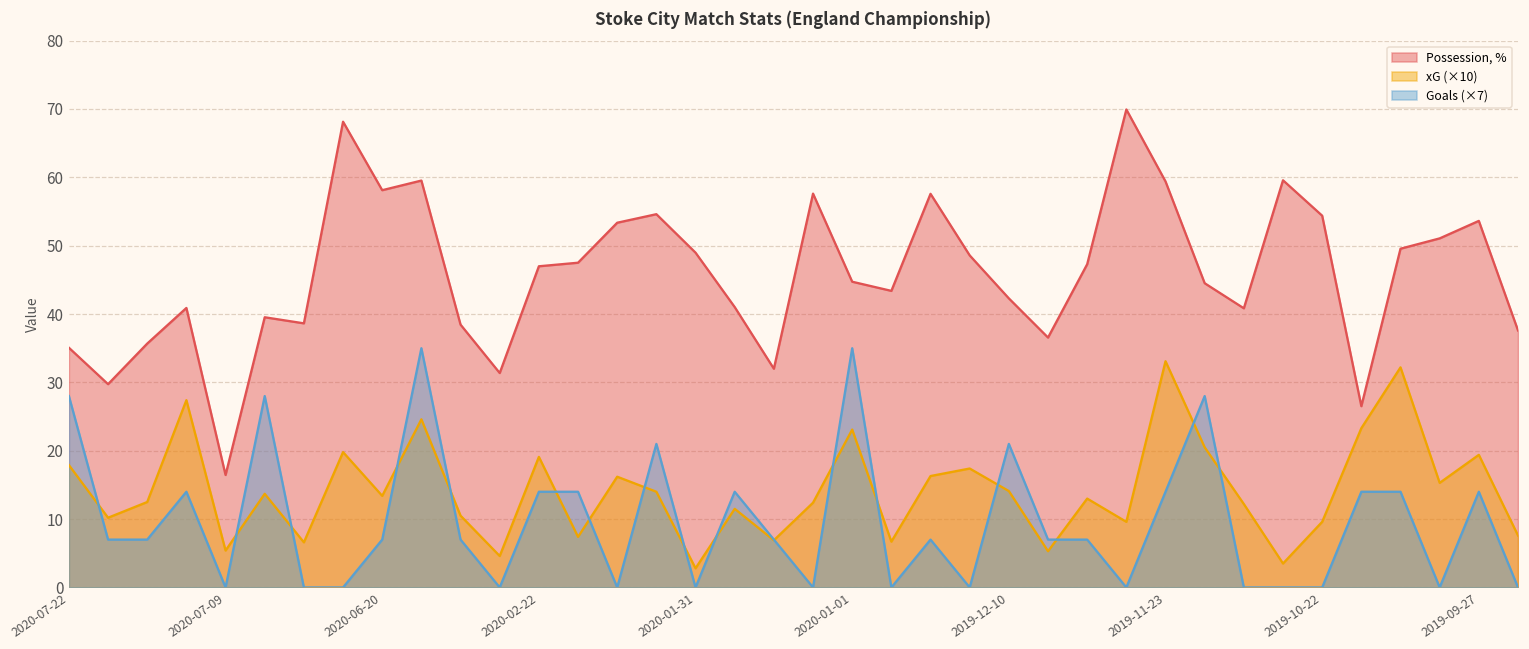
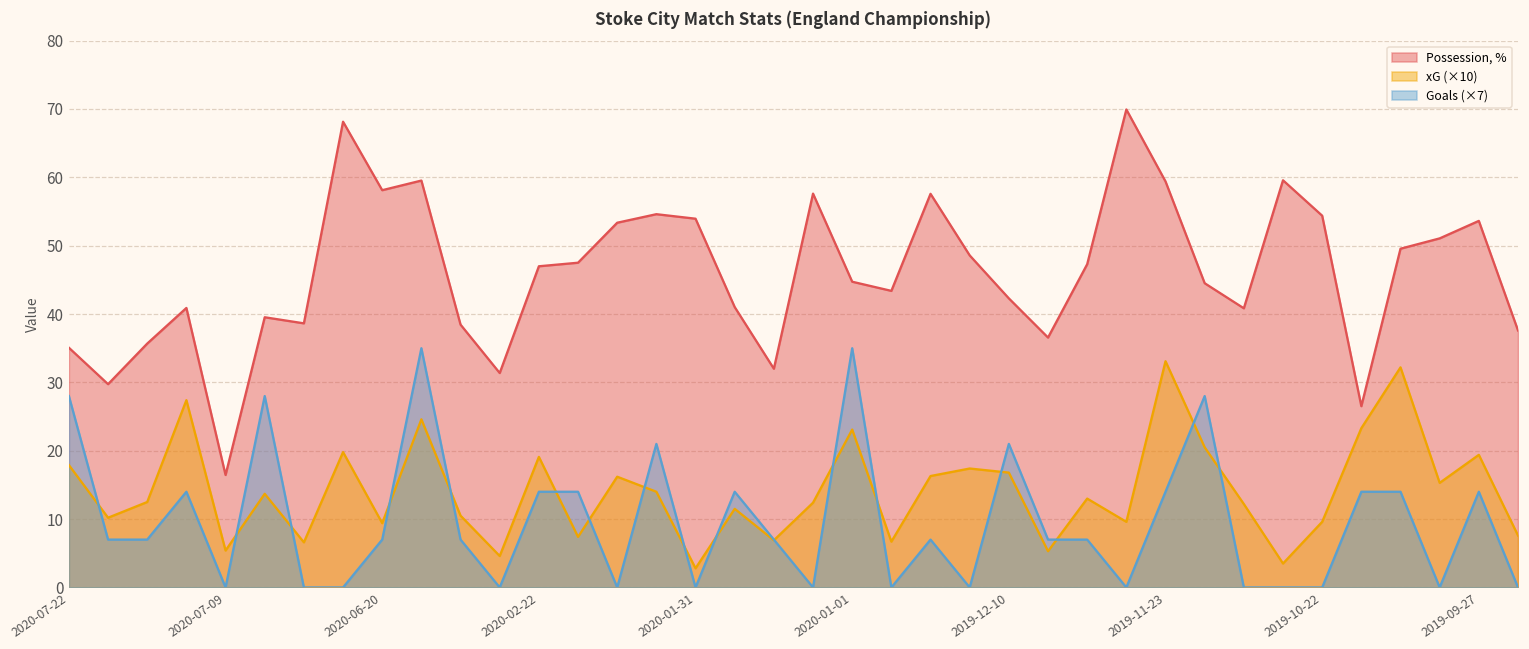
xG (×10), 2020-06-20: 13 -> 9
Possession, %, 2020-01-31: 49 -> 54
xG (×10), 2019-12-10: 14 -> 17
